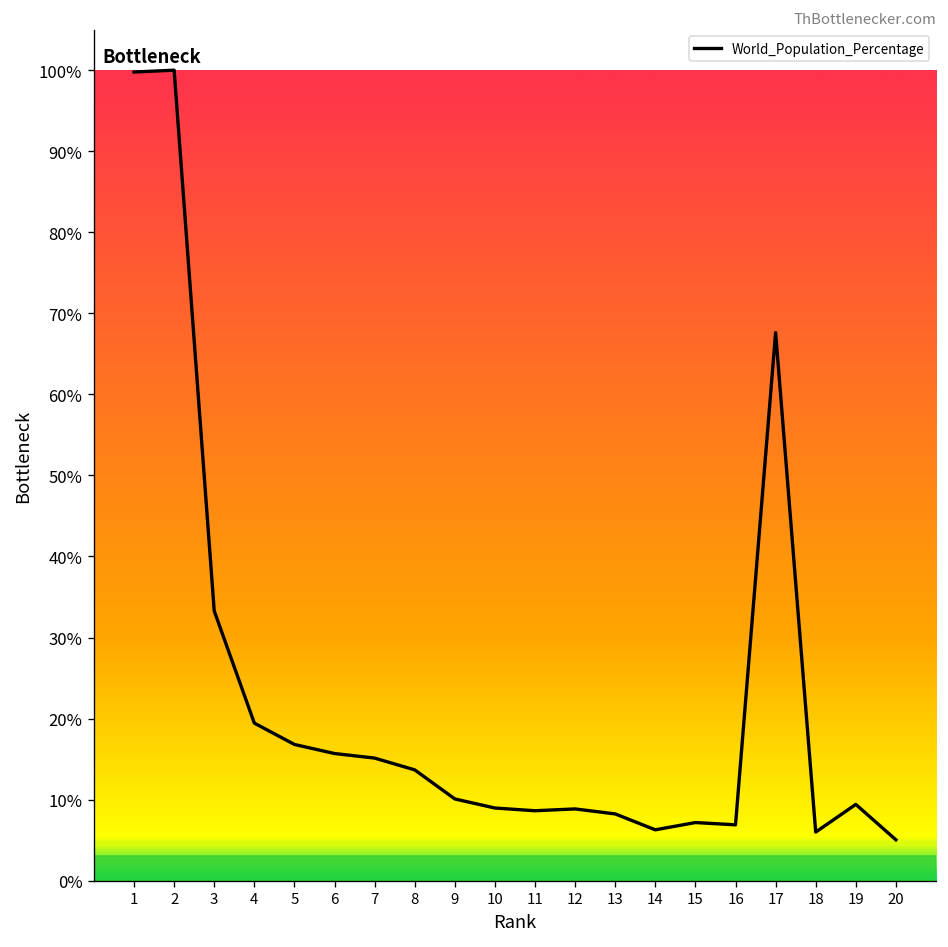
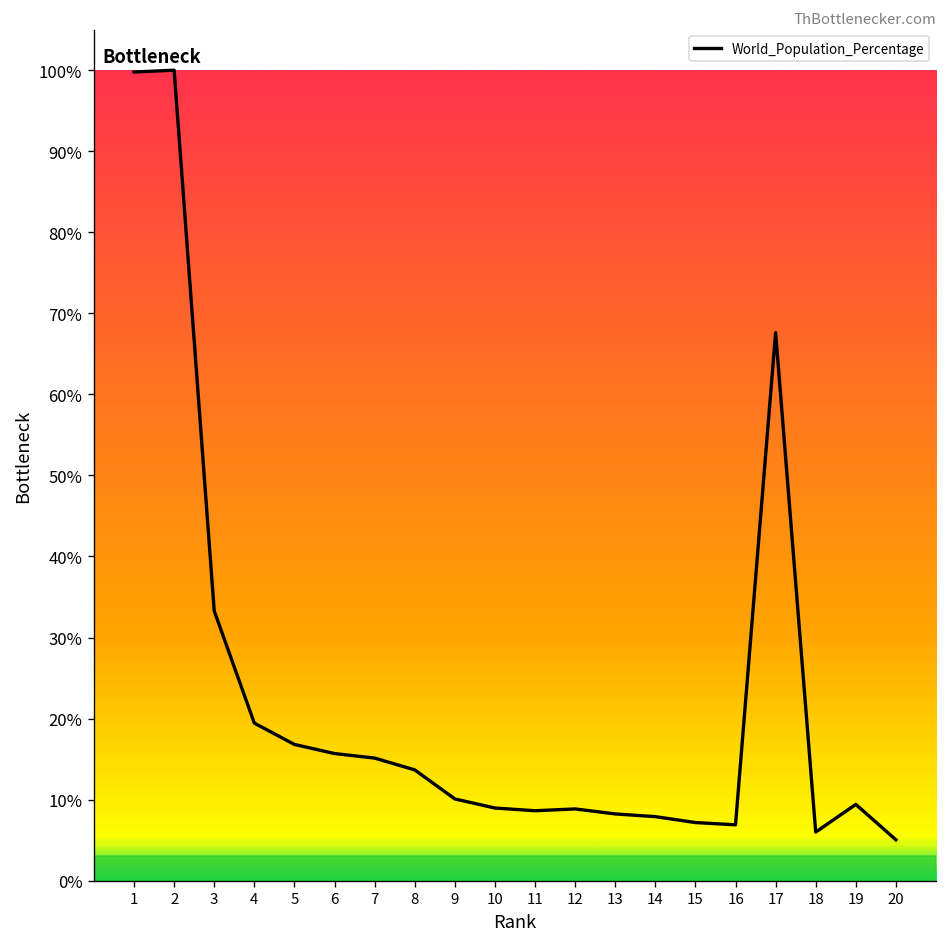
14: 6% -> 8%
